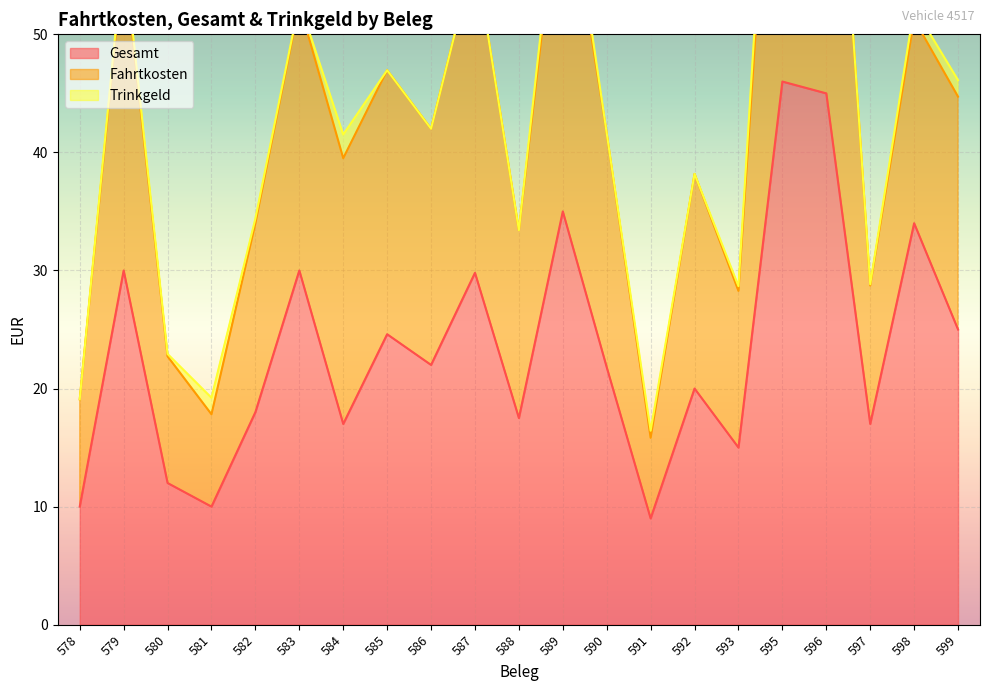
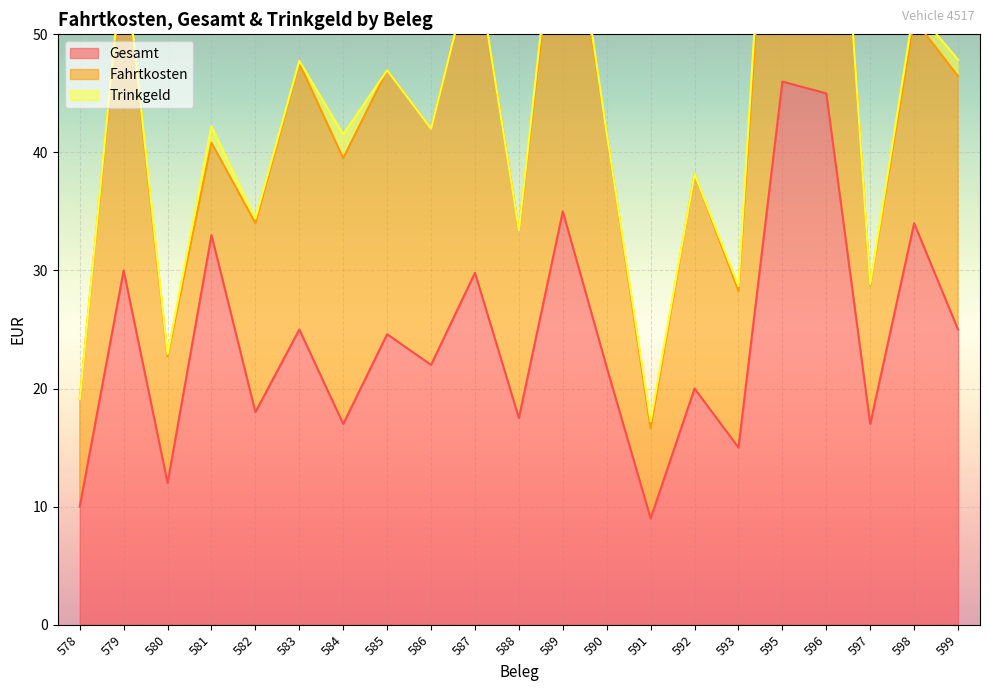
Gesamt, 581: 10 -> 33
Gesamt, 583: 30 -> 25
Fahrtkosten, 591: 6.8 -> 7.6
Fahrtkosten, 599: 19.7 -> 21.5
